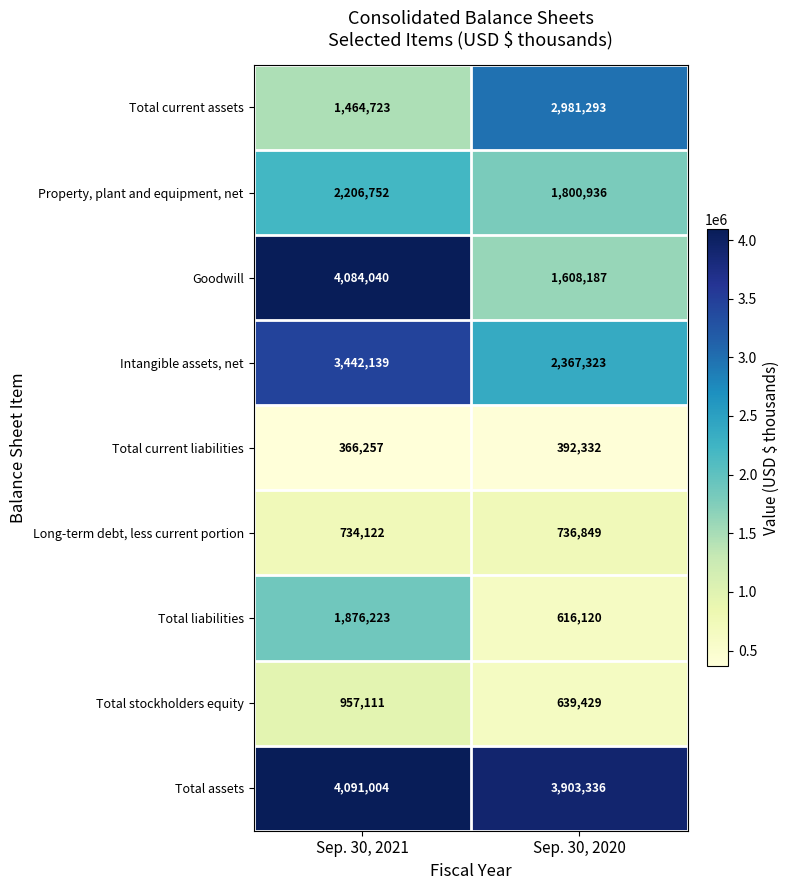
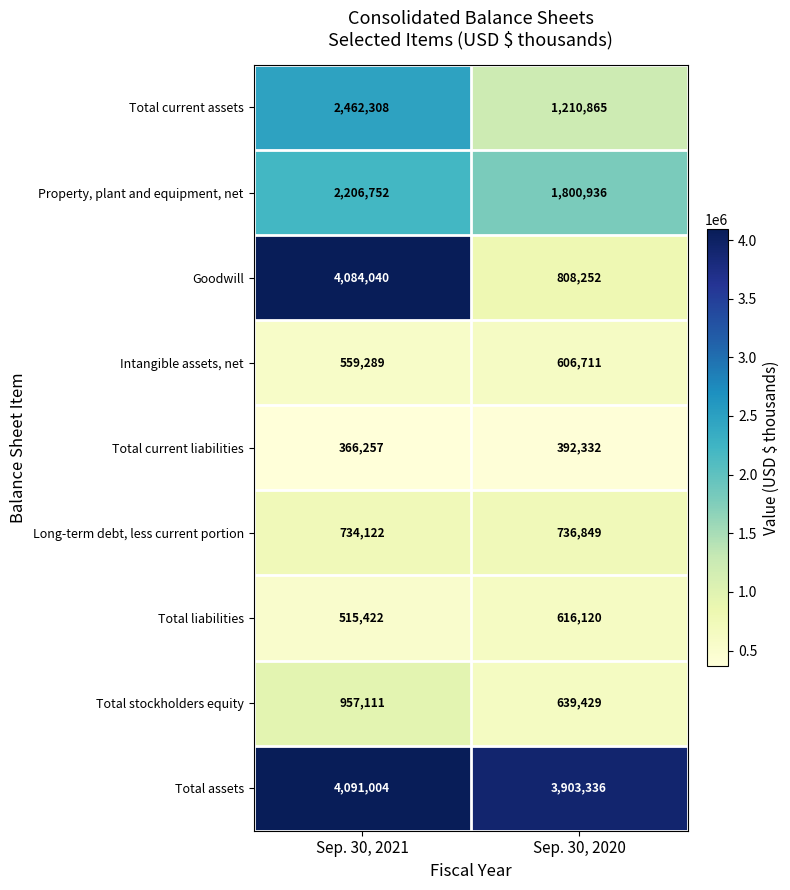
Total current assets, Sep. 30, 2021: 1,464,723 -> 2,462,308
Total current assets, Sep. 30, 2020: 2,981,293 -> 1,210,865
Goodwill, Sep. 30, 2020: 1,608,187 -> 808,252
Intangible assets, net, Sep. 30, 2021: 3,442,139 -> 559,289
Intangible assets, net, Sep. 30, 2020: 2,367,323 -> 606,711
Total liabilities, Sep. 30, 2021: 1,876,223 -> 515,422
